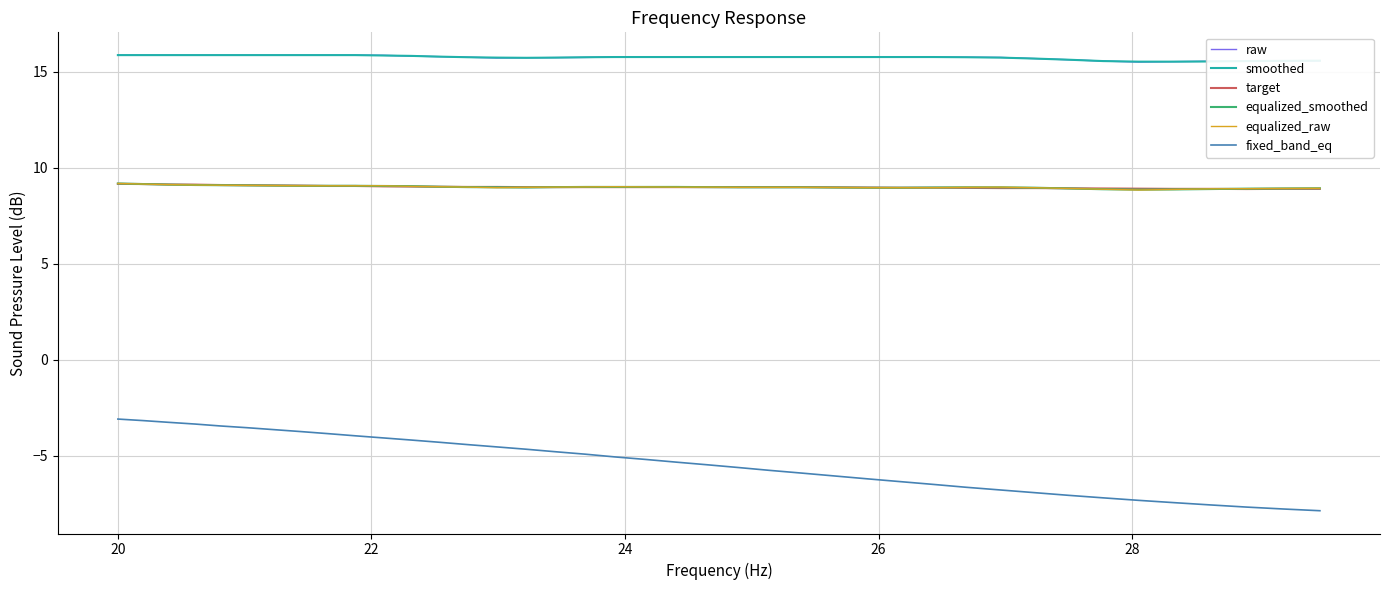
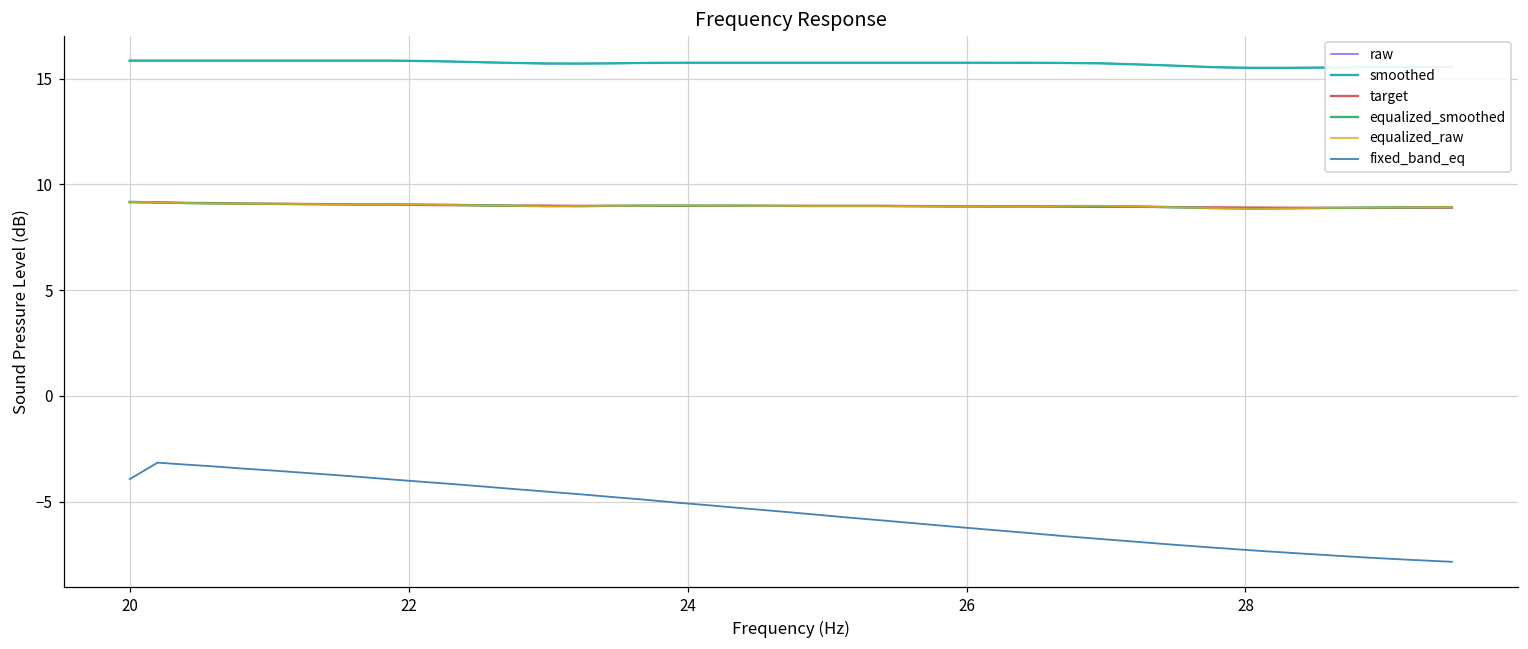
fixed_band_eq, 20: -3.1 -> -3.9
